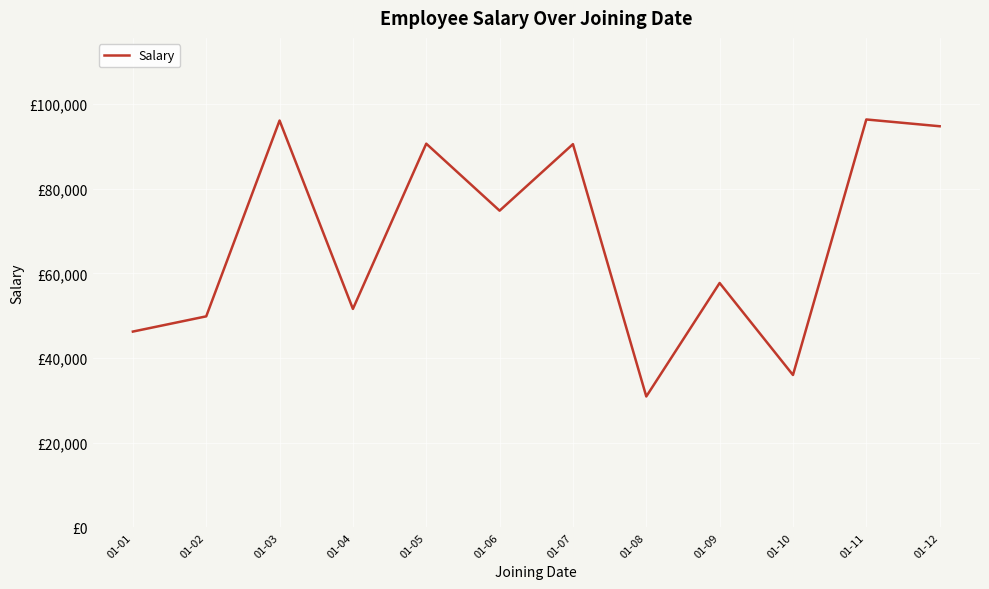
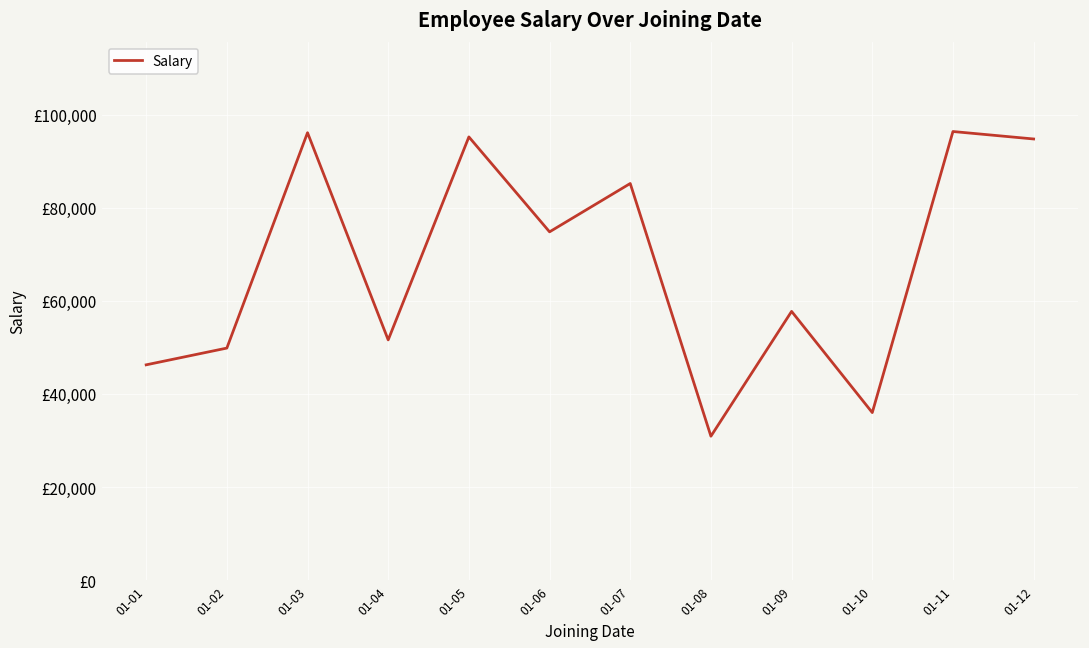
01-05: £91,000 -> £95,000
01-07: £91,000 -> £85,000
